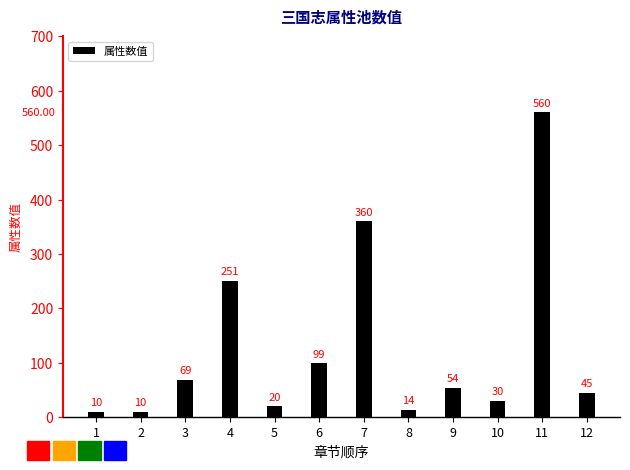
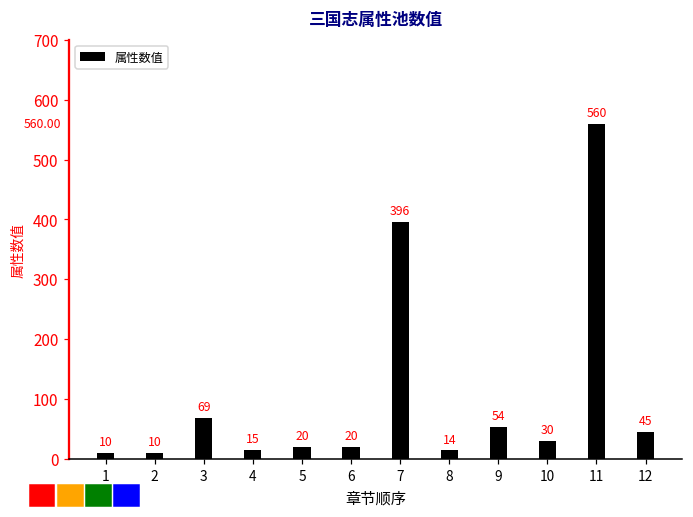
4: 251 -> 15
6: 99 -> 20
7: 360 -> 396
